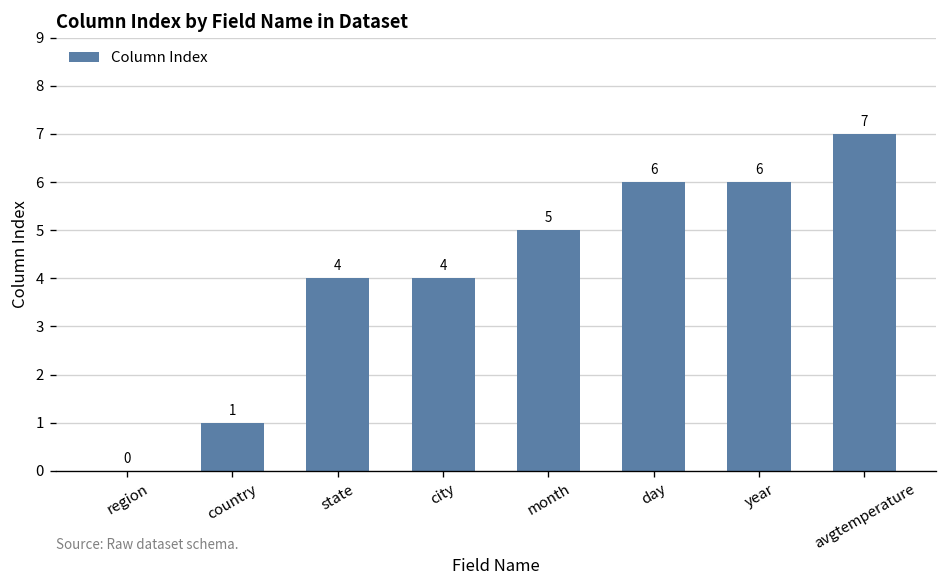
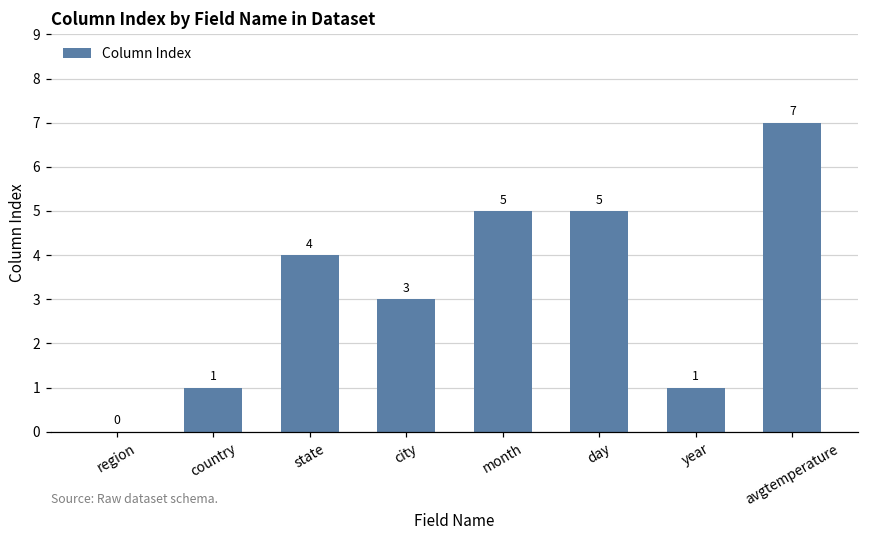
city: 4 -> 3
day: 6 -> 5
year: 6 -> 1
